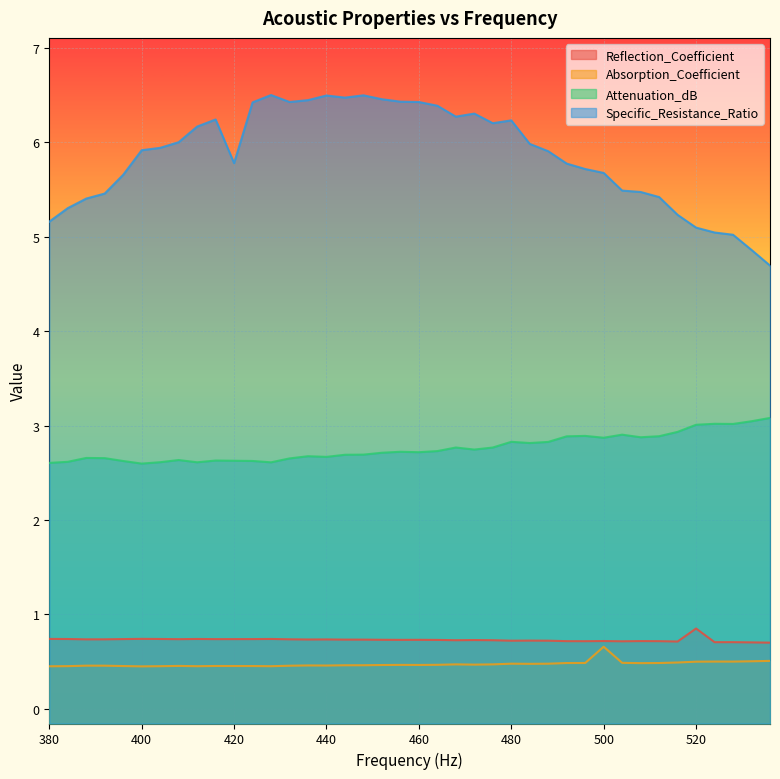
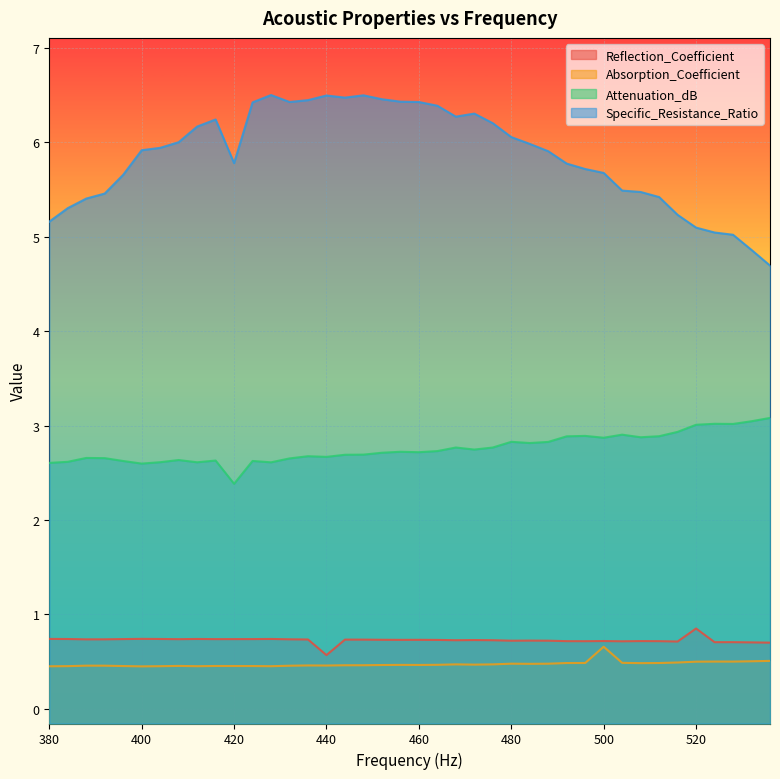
Attenuation_dB, 420: 2.6 -> 2.4
Reflection_Coefficient, 440: 0.7 -> 0.6
Specific_Resistance_Ratio, 480: 6.2 -> 6.1
